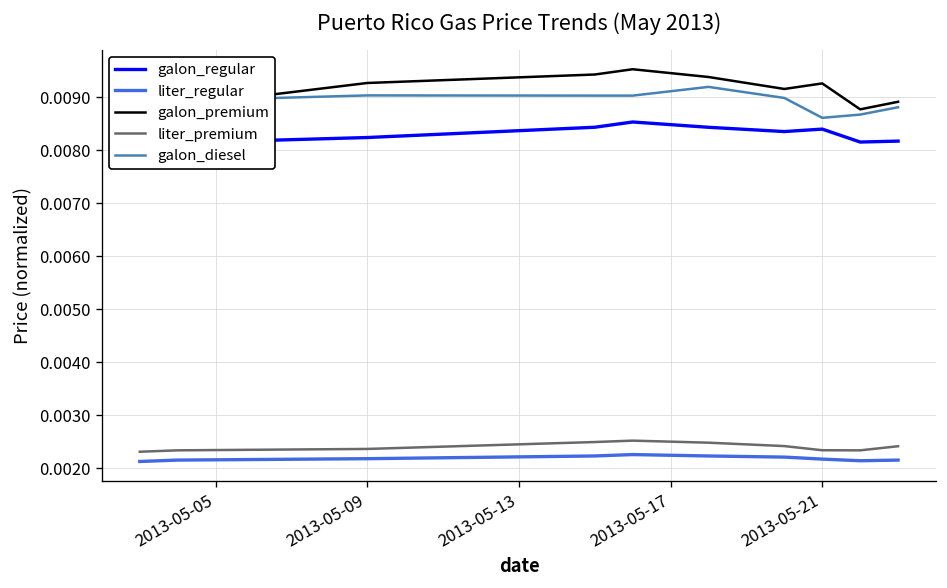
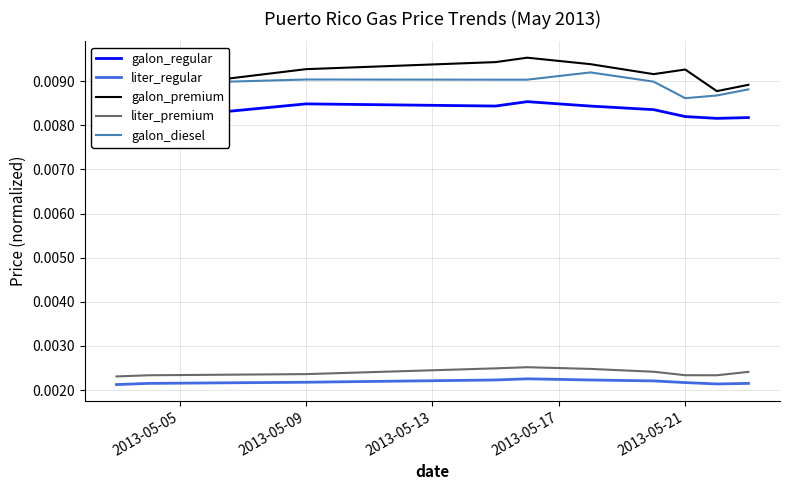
galon_regular, 2013-05-09: 0.0082 -> 0.0085
galon_regular, 2013-05-21: 0.0084 -> 0.0082
